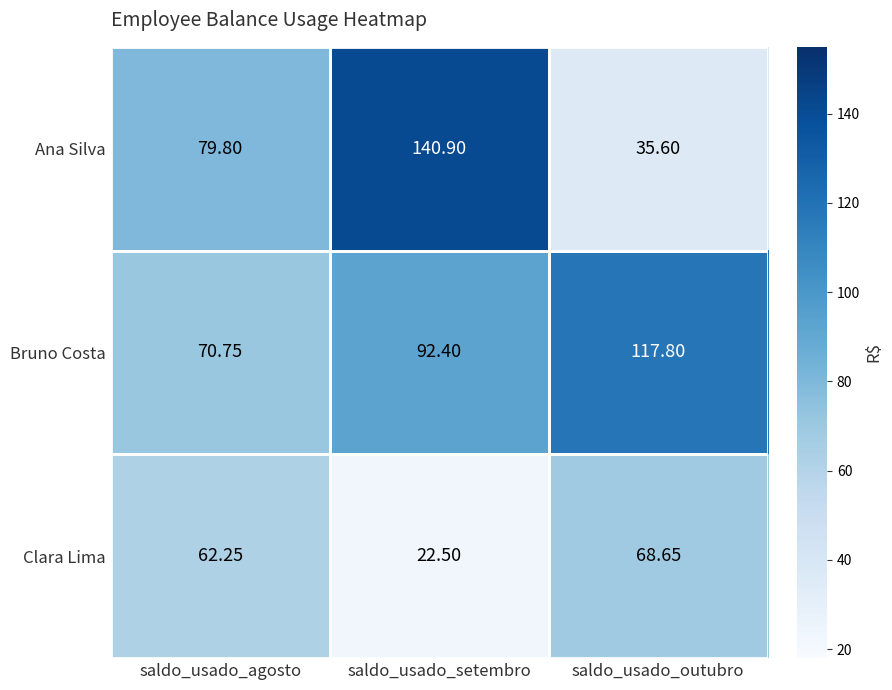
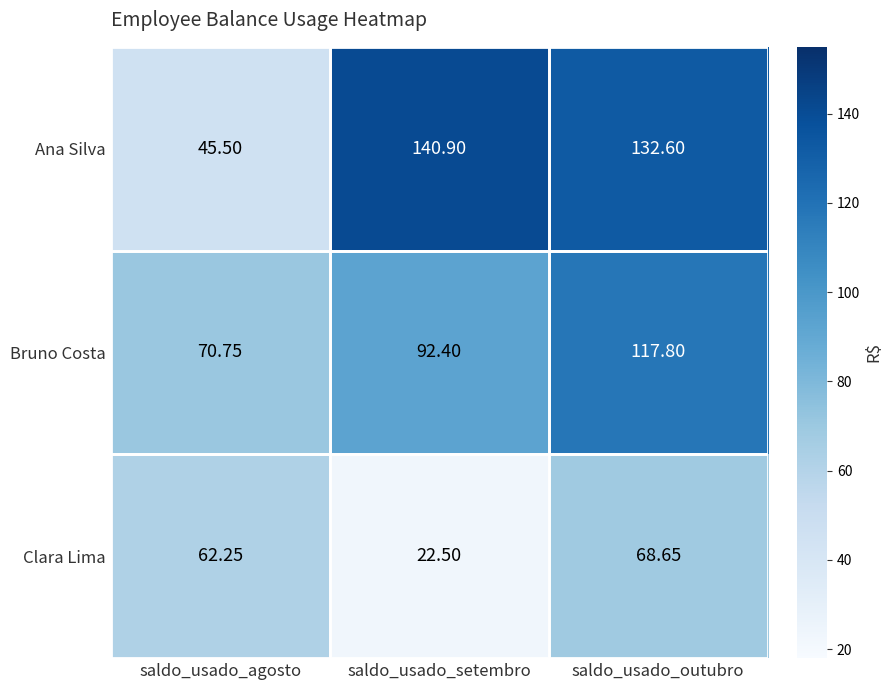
Ana Silva, saldo_usado_agosto: 79.80 -> 45.50
Ana Silva, saldo_usado_outubro: 35.60 -> 132.60
